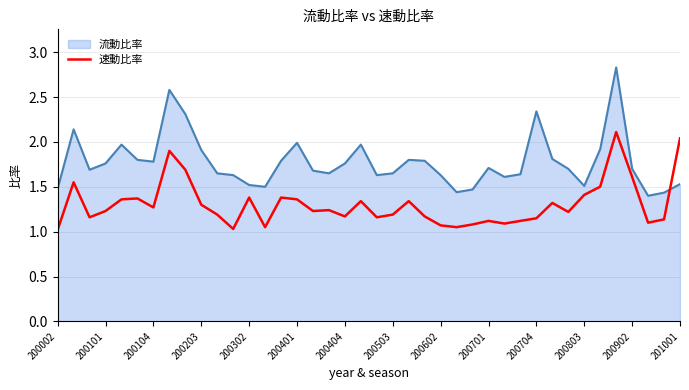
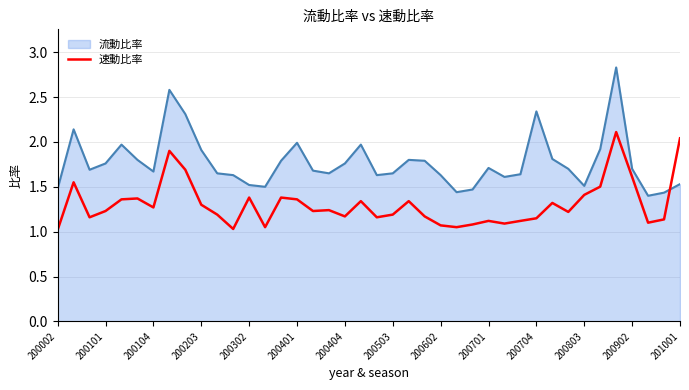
流動比率, 200104: 1.8 -> 1.7
